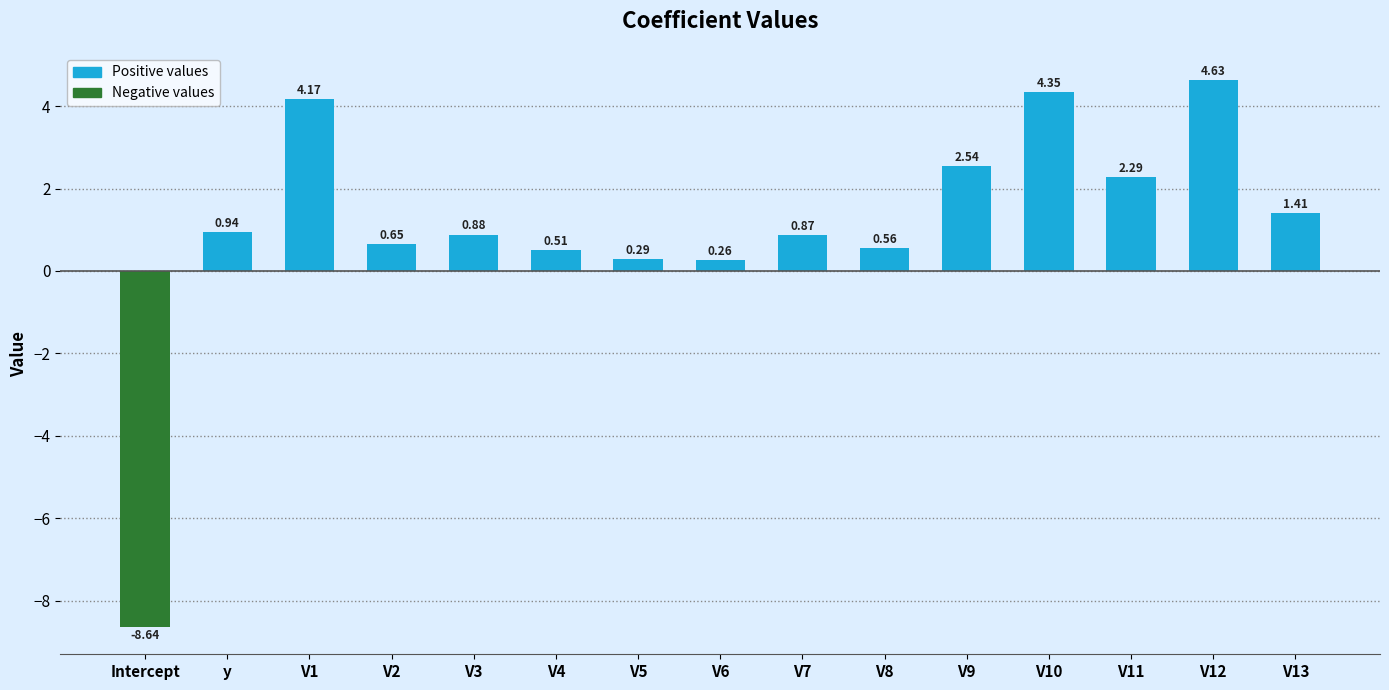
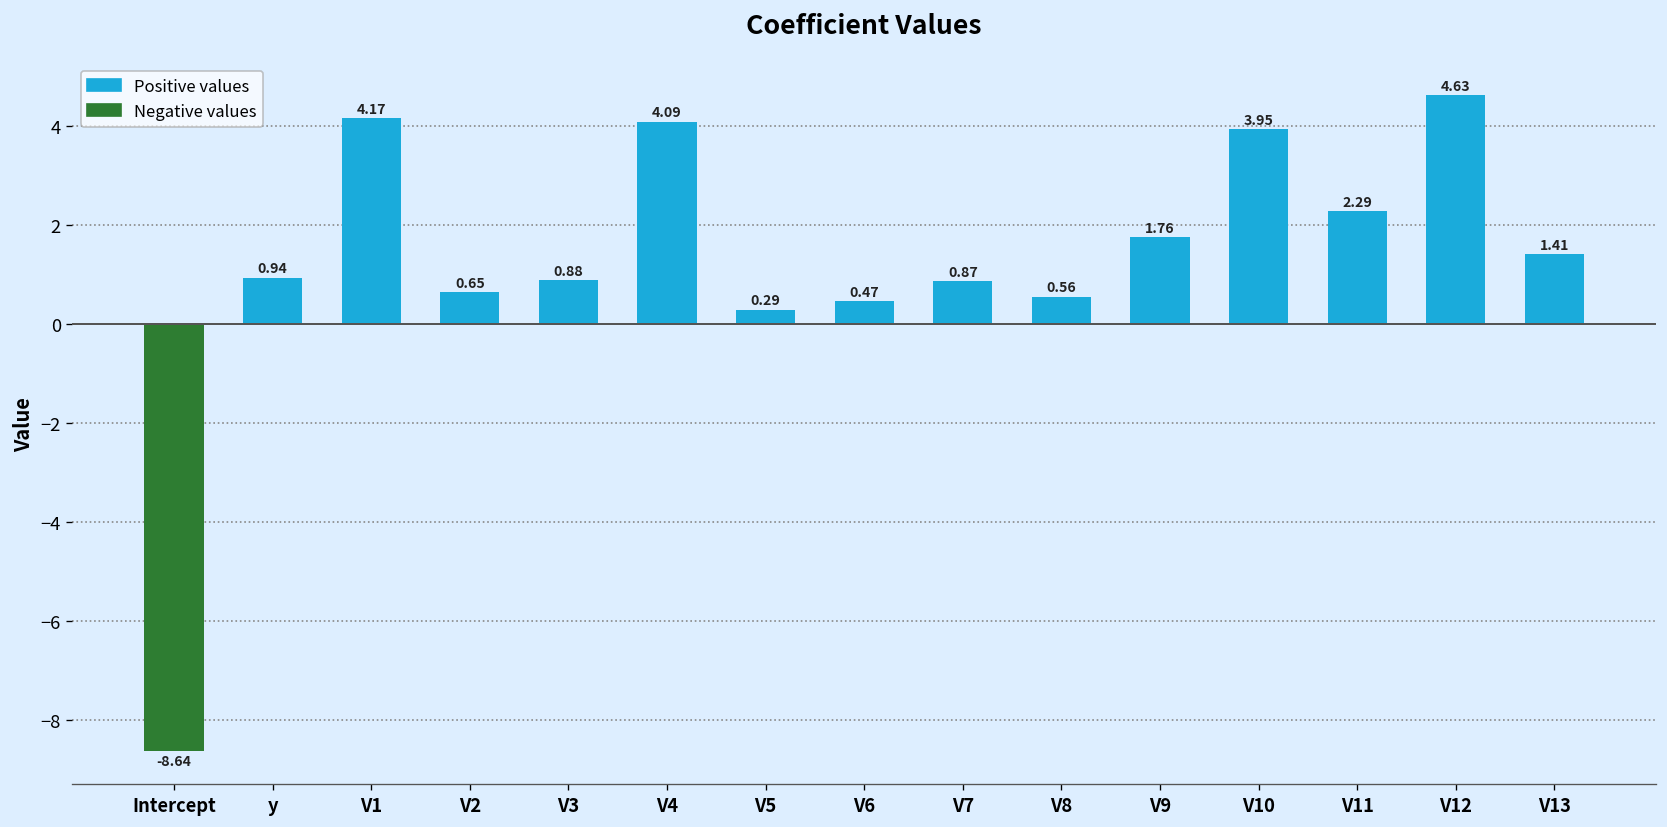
V4: 0.51 -> 4.09
V6: 0.26 -> 0.47
V9: 2.54 -> 1.76
V10: 4.35 -> 3.95
